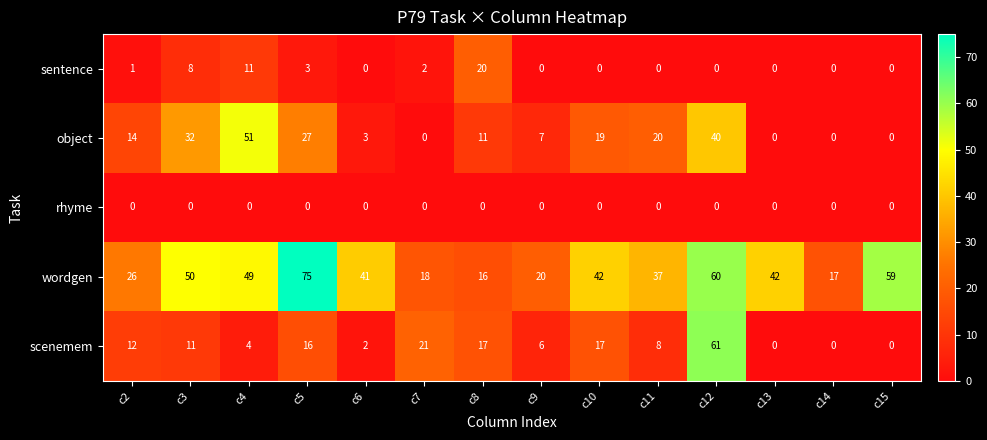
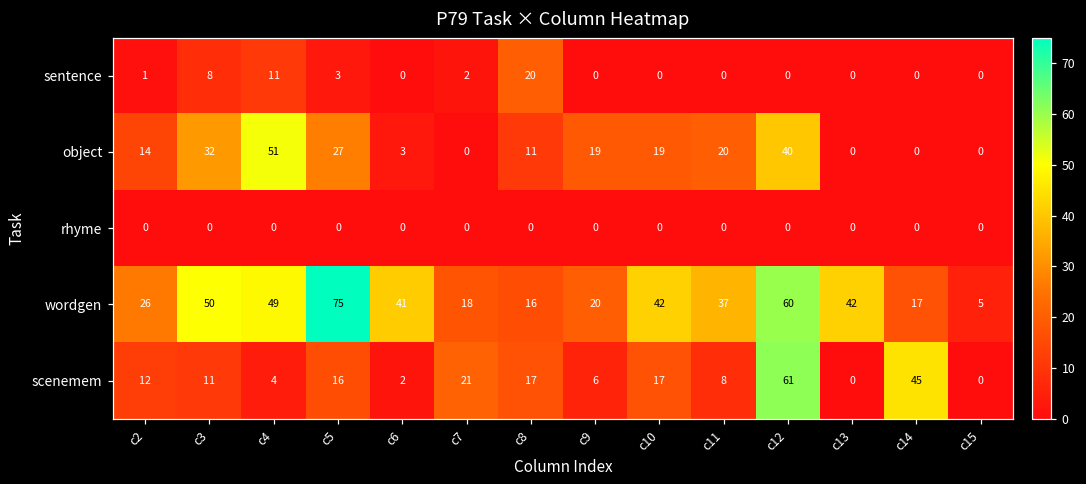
object, c9: 7 -> 19
wordgen, c15: 59 -> 5
scenemem, c14: 0 -> 45
